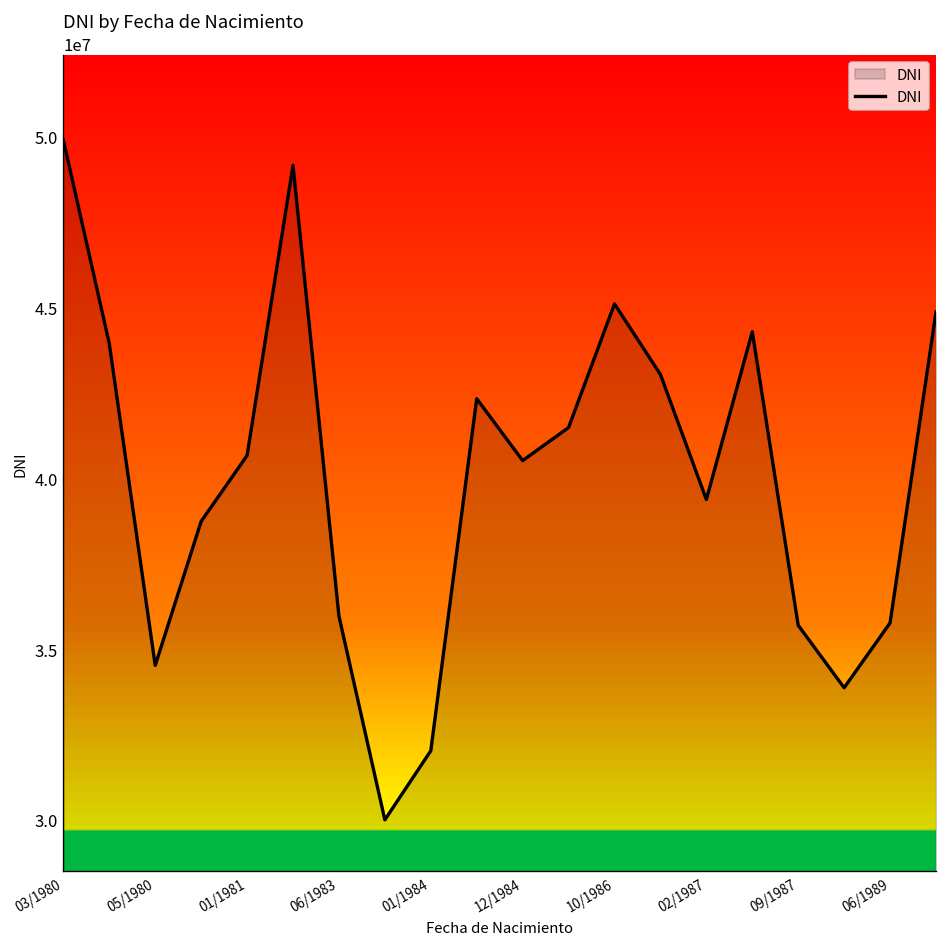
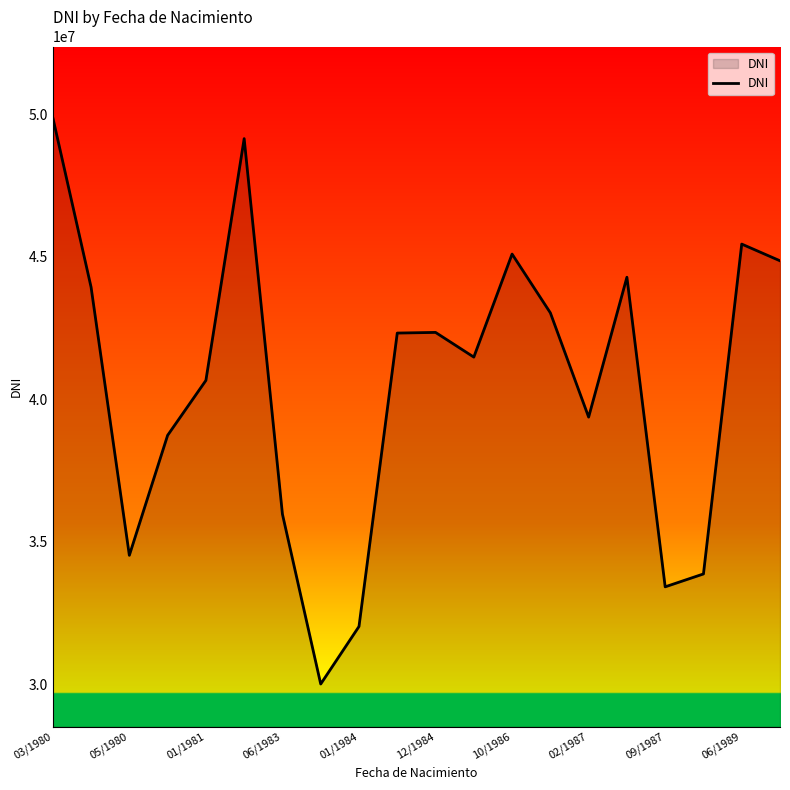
12/1984: 40500000 -> 42400000
09/1987: 35700000 -> 33400000
06/1989: 35800000 -> 45500000
